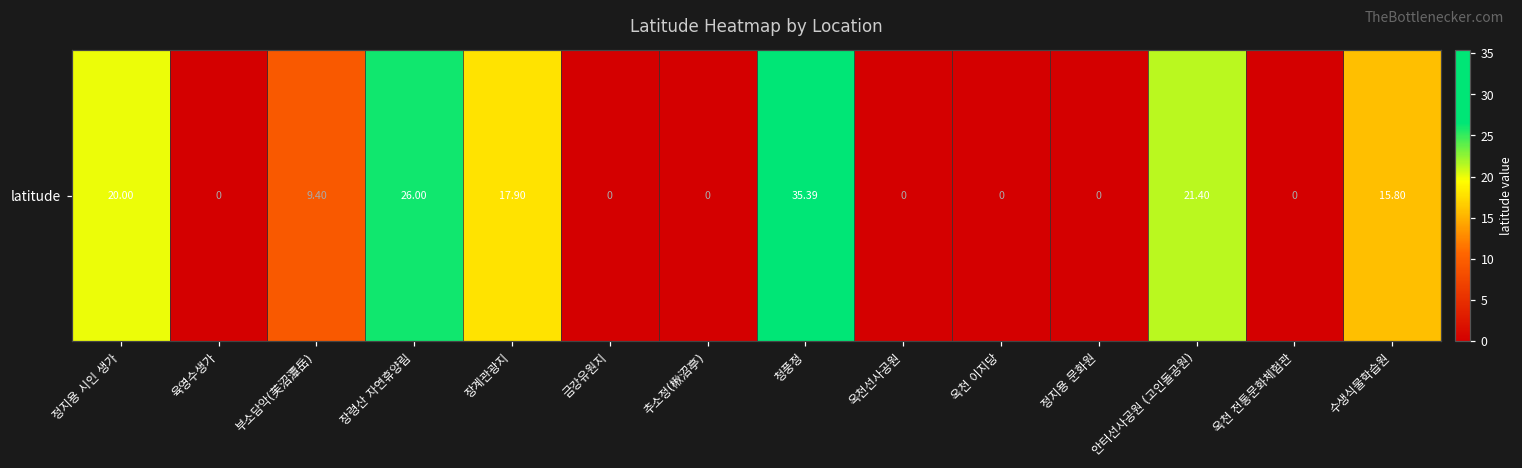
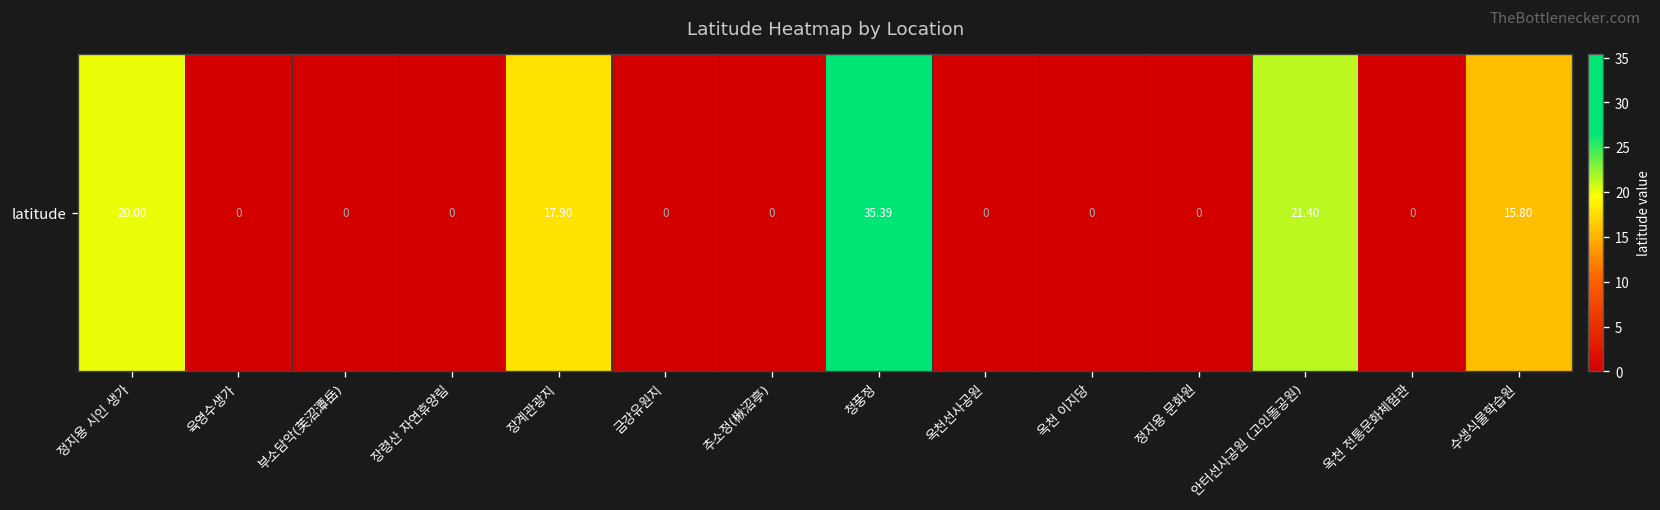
latitude, 부소담악(芙沼潭岳): 9.40 -> 0
latitude, 장령산 자연휴양림: 26.00 -> 0
